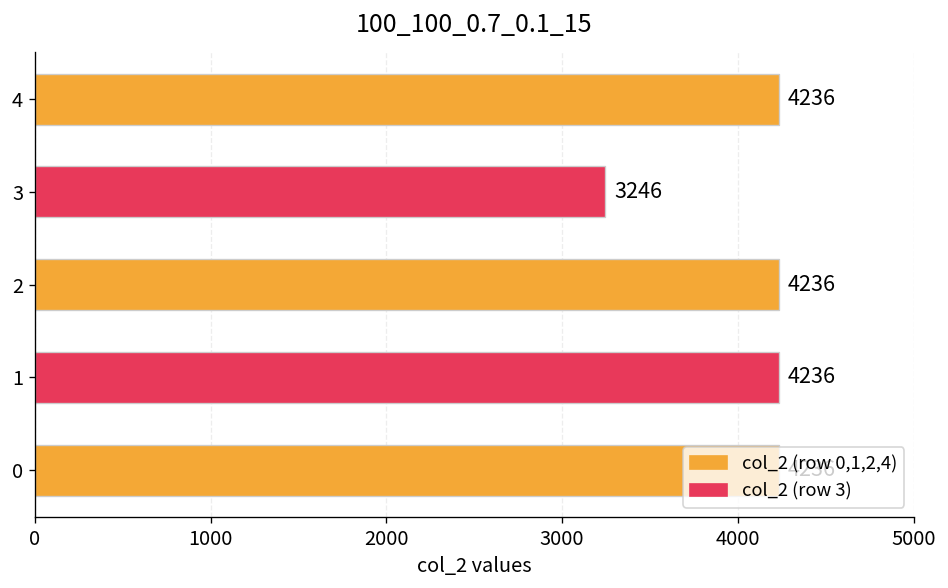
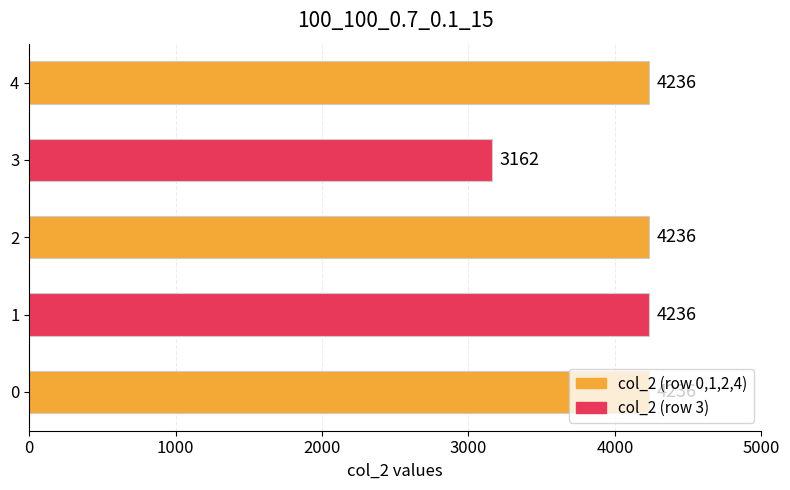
3: 3246 -> 3162
